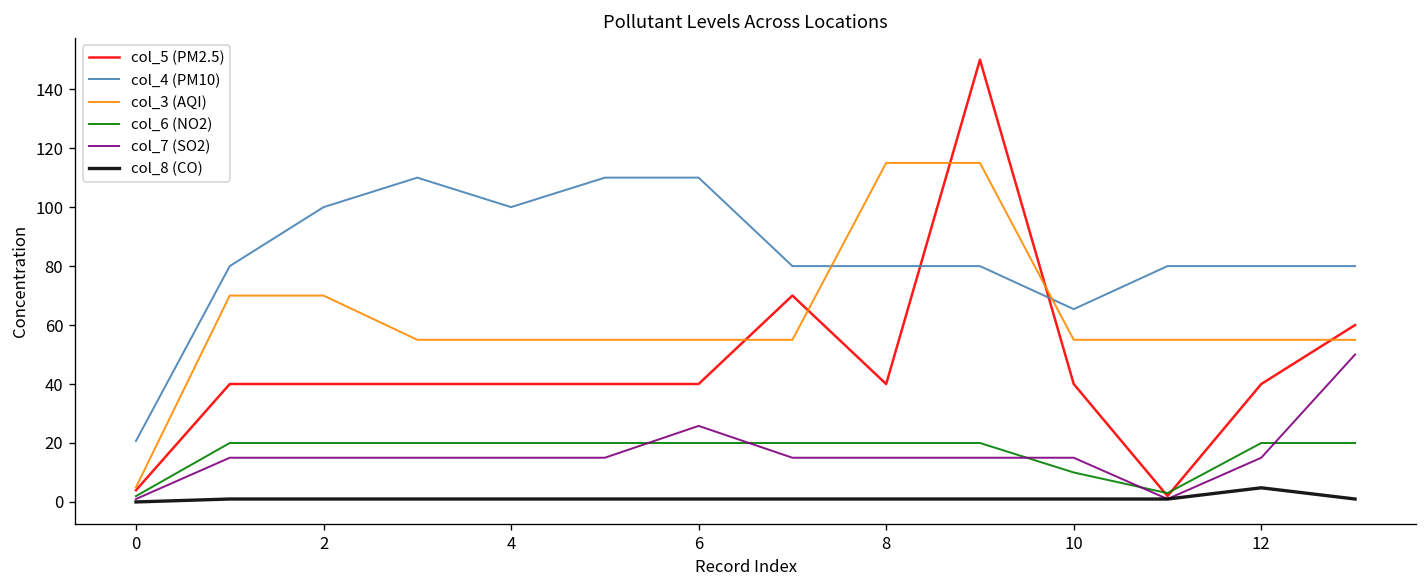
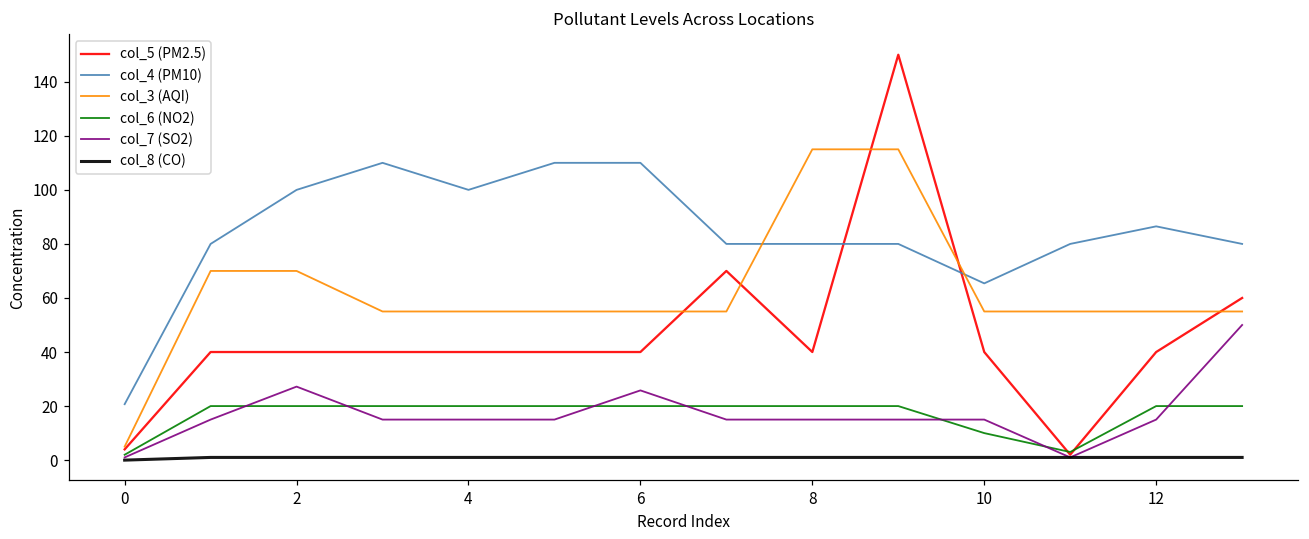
col_7 (SO2), 2: 15 -> 27
col_4 (PM10), 12: 80 -> 87
col_8 (CO), 12: 5 -> 1
